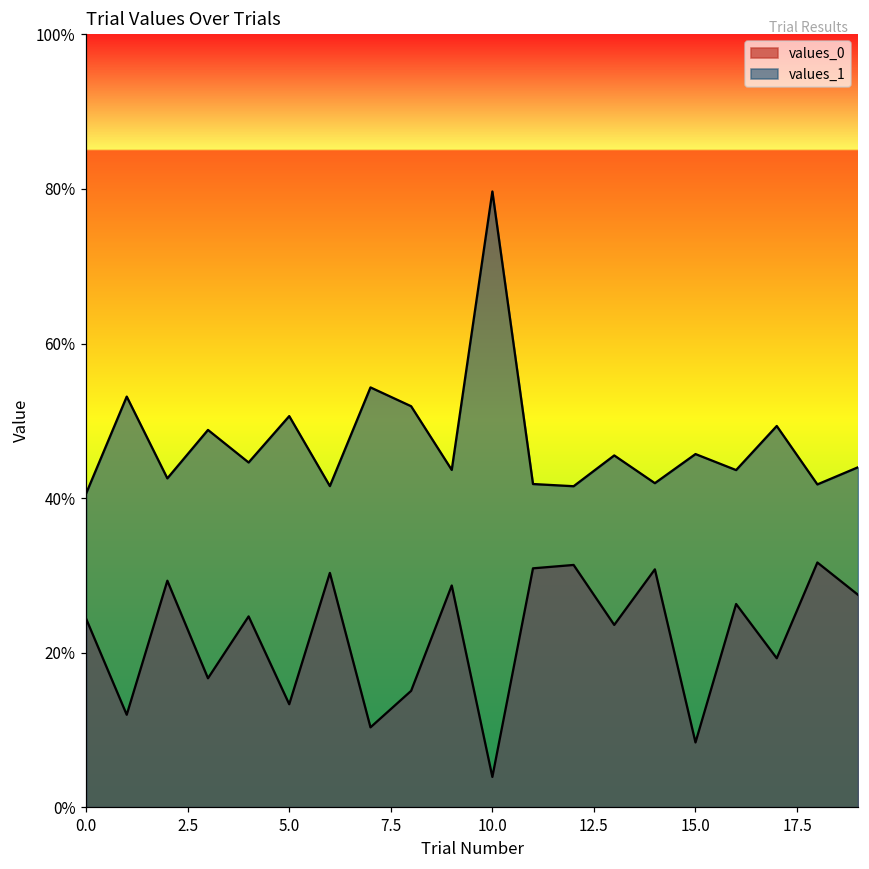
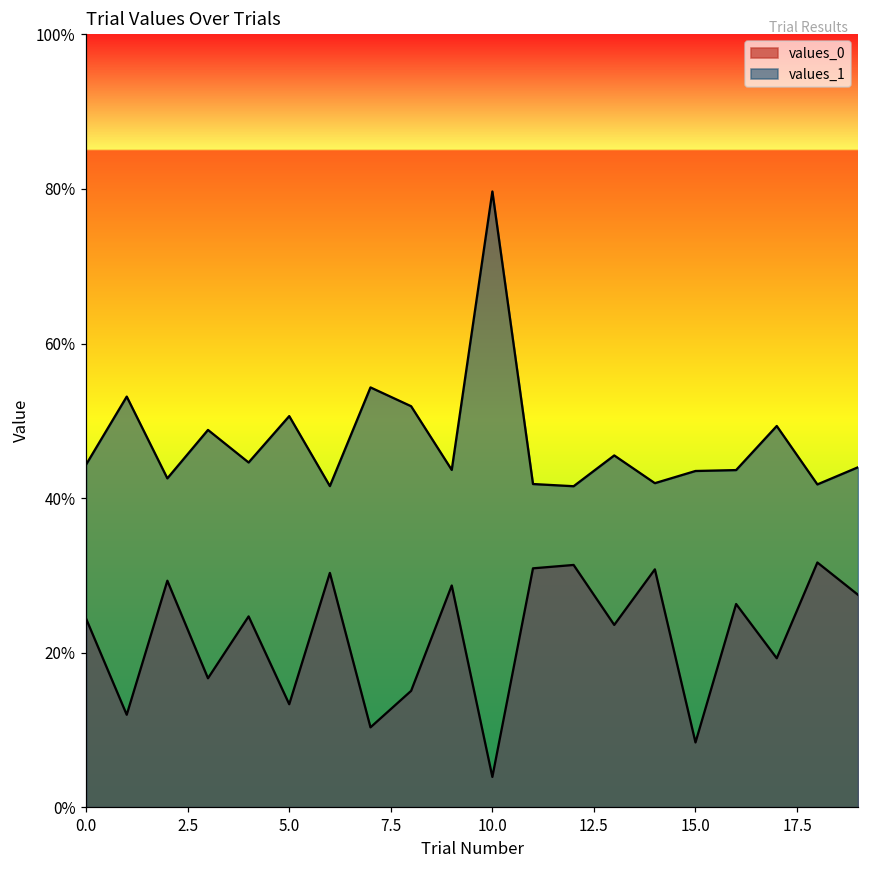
values_1, 0.0: 41% -> 44%
values_1, 15.0: 46% -> 44%
